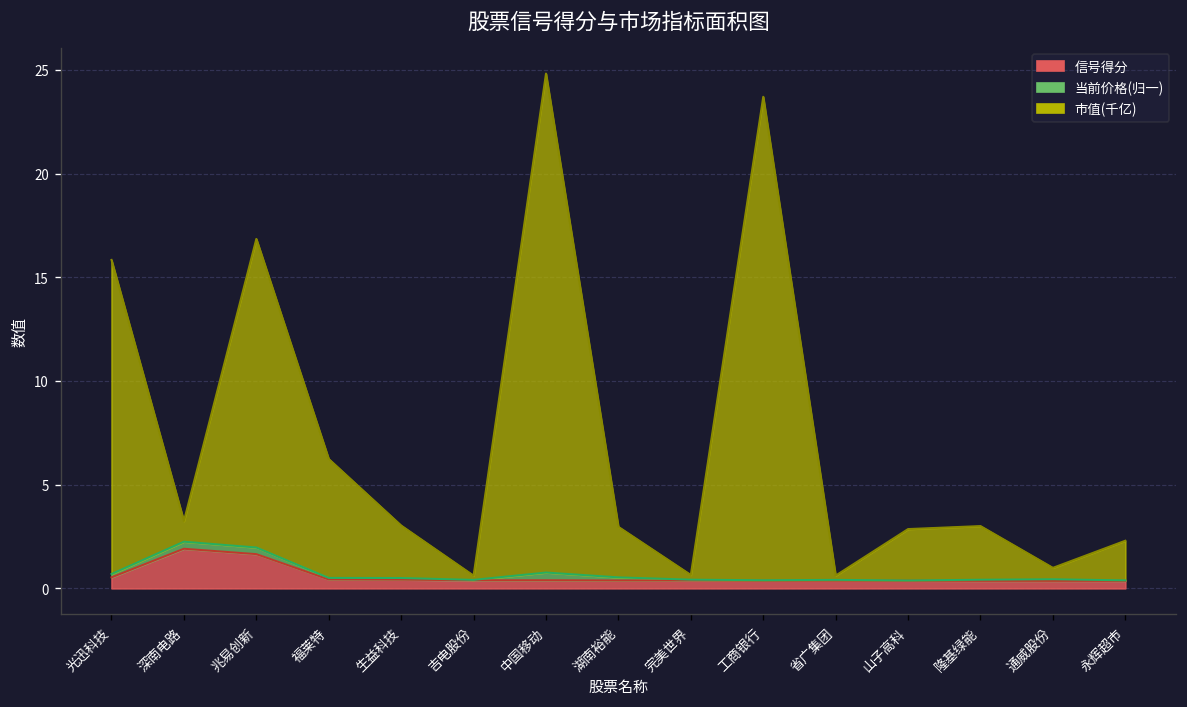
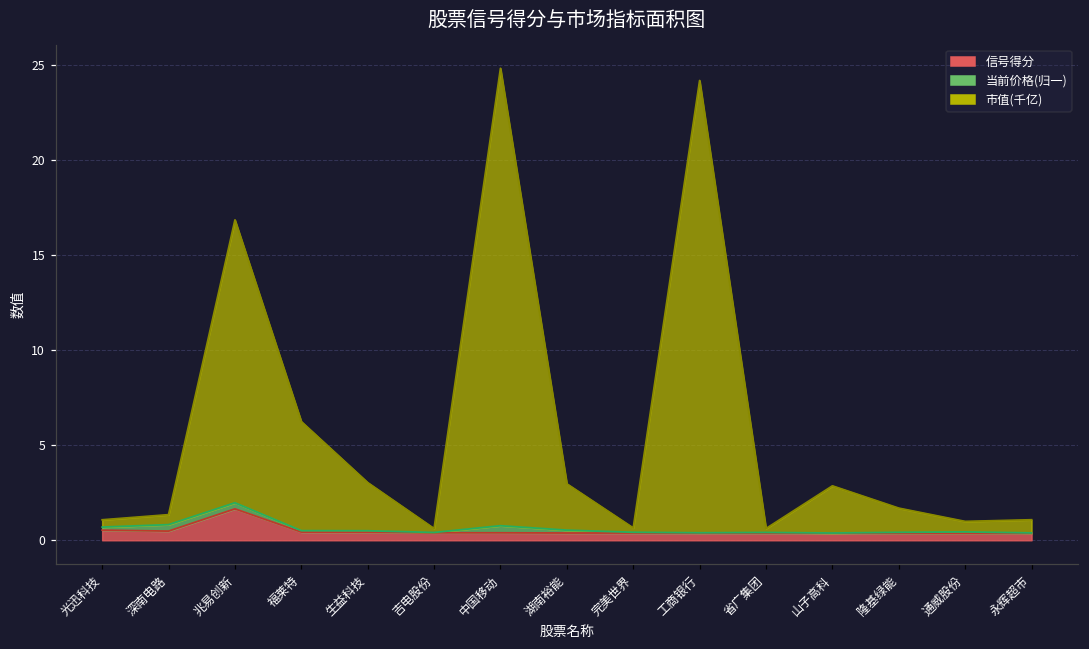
市值(千亿), 光迅科技: 15.1 -> 0.4
信号得分, 深南电路: 1.9 -> 0.5
市值(千亿), 深南电路: 1.0 -> 0.5
市值(千亿), 工商银行: 23.3 -> 23.8
市值(千亿), 隆基绿能: 2.6 -> 1.3
市值(千亿), 永辉超市: 1.9 -> 0.7
